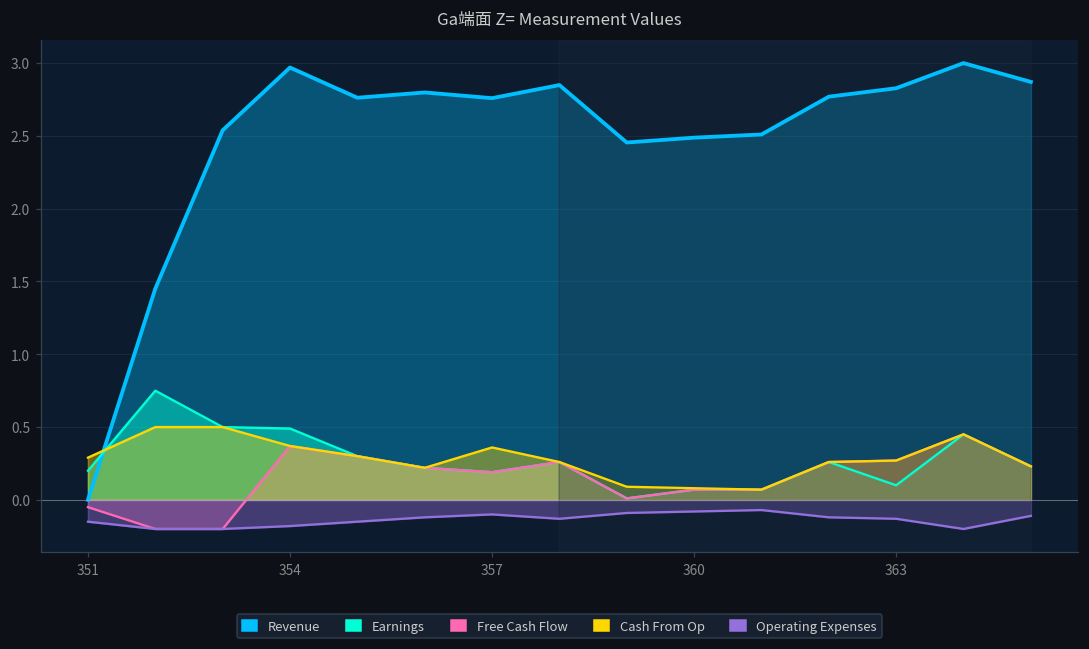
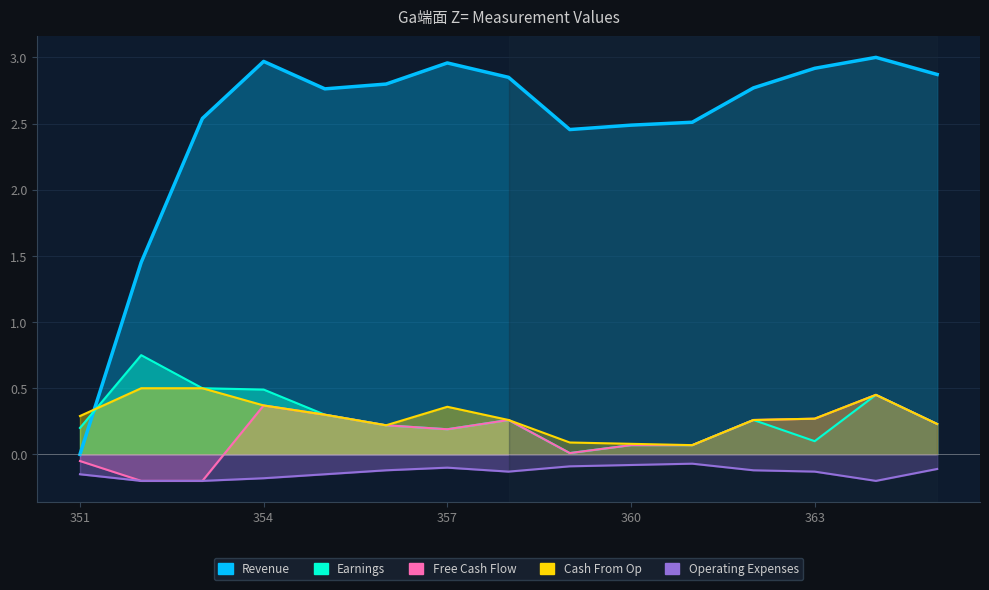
Revenue, 357: 2.76 -> 2.96
Revenue, 363: 2.83 -> 2.92
